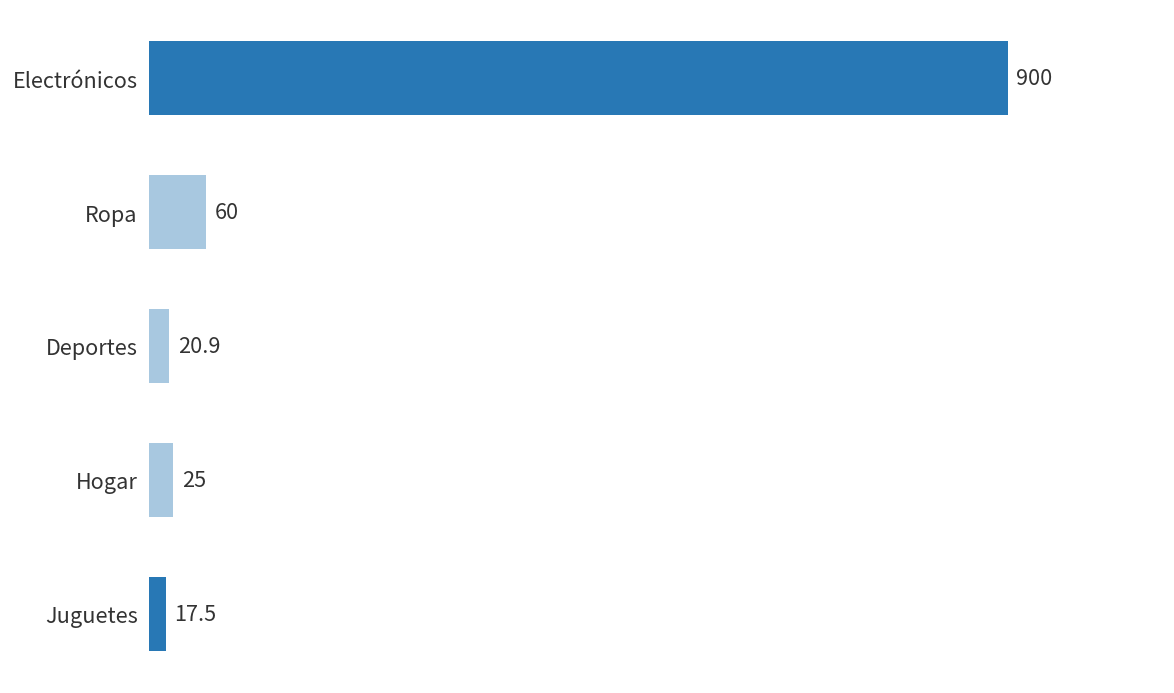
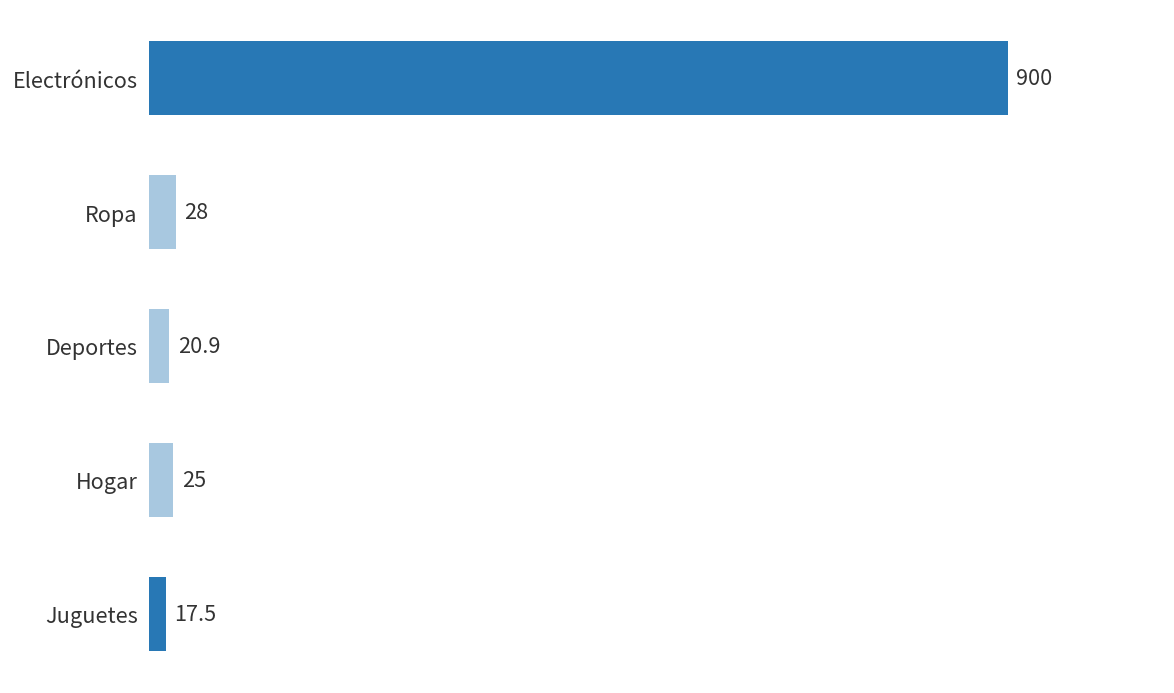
Ropa: 60 -> 28
